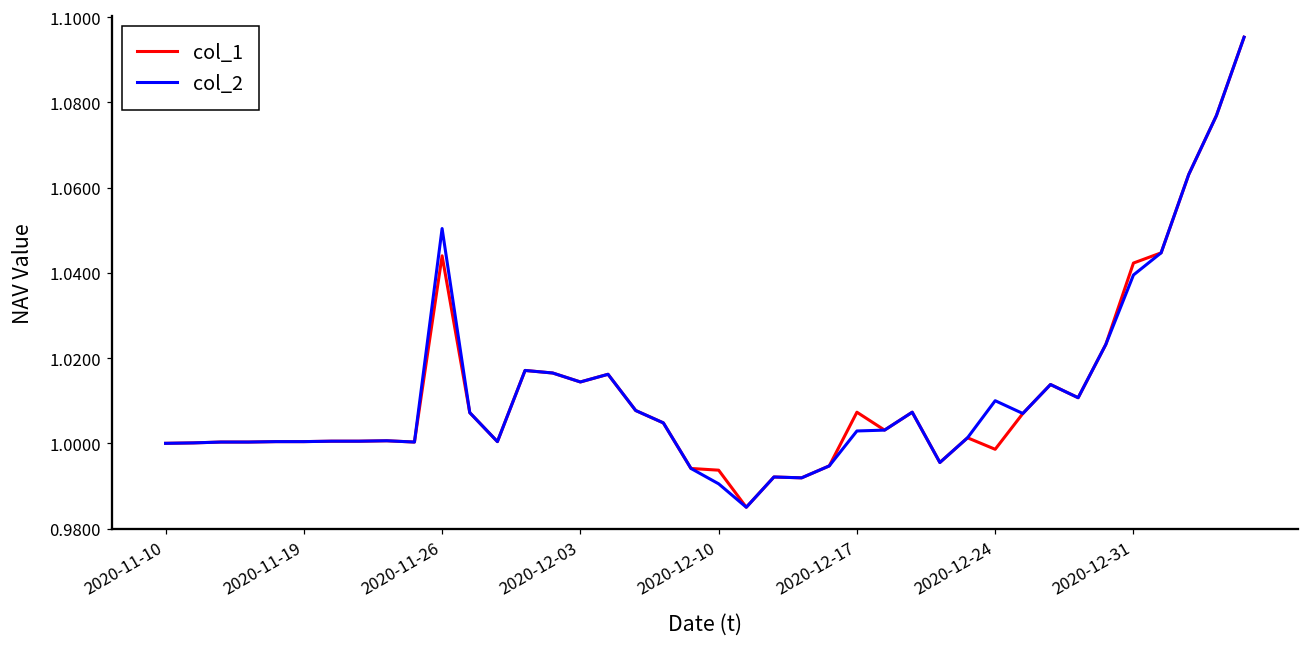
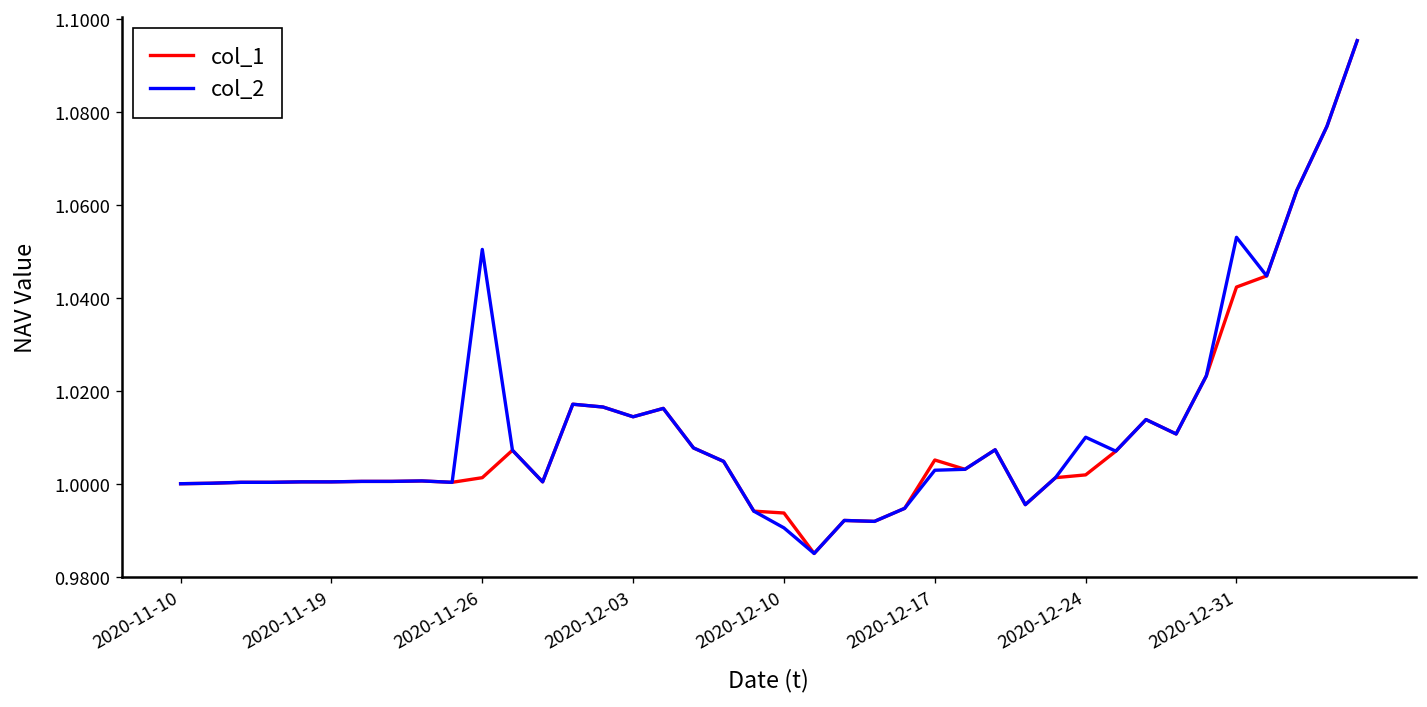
col_1, 2020-11-26: 1.044 -> 1.001
col_1, 2020-12-17: 1.007 -> 1.005
col_1, 2020-12-24: 0.999 -> 1.002
col_2, 2020-12-31: 1.040 -> 1.053
